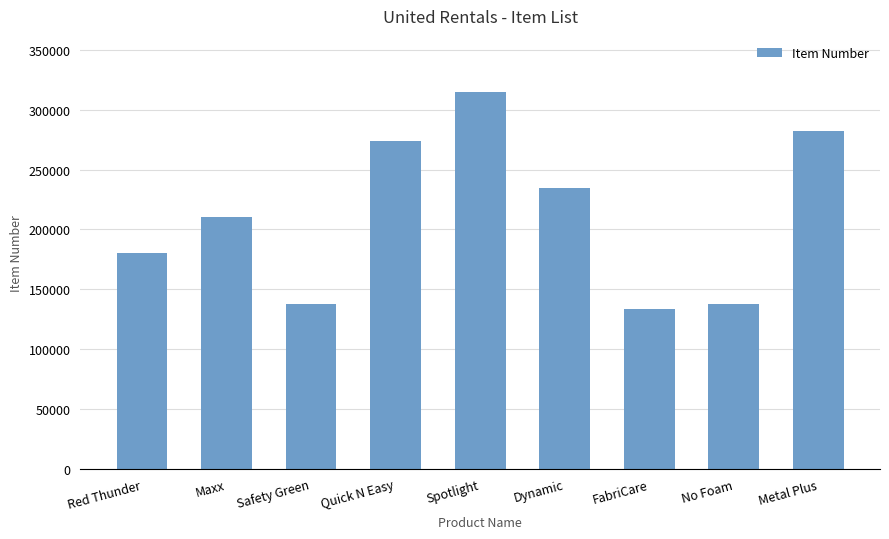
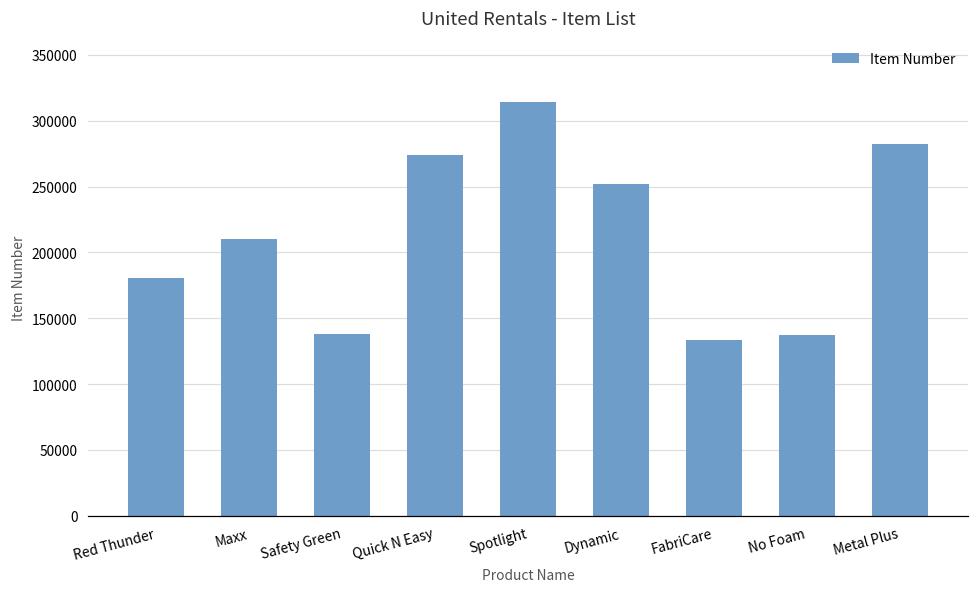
Dynamic: 235000 -> 252000
